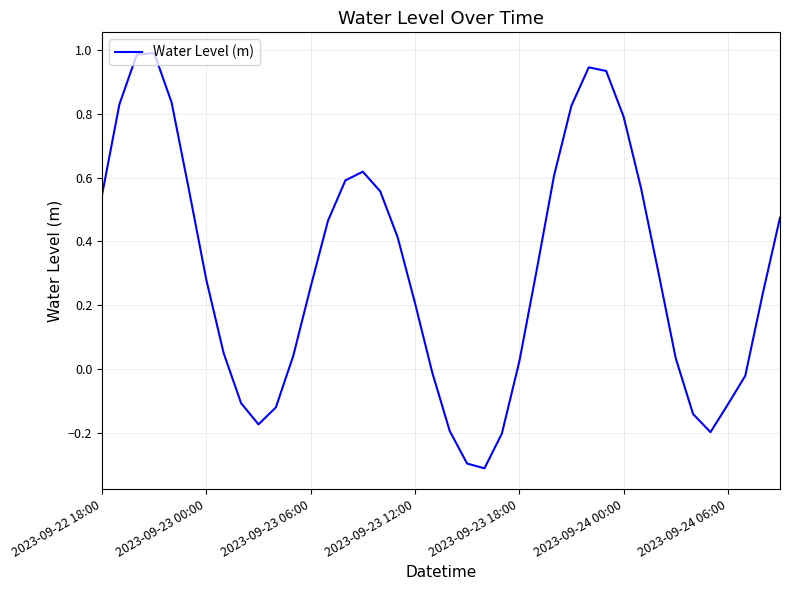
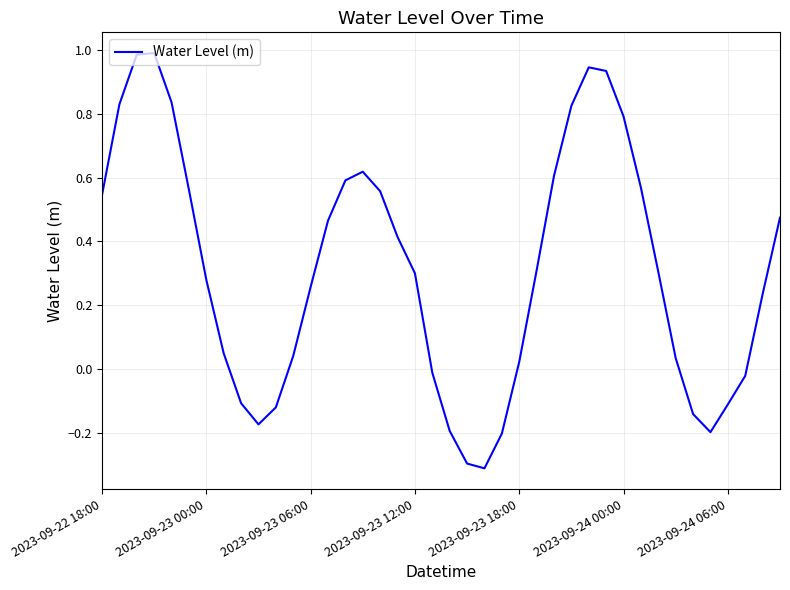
2023-09-23 12:00: 0.21 -> 0.30
